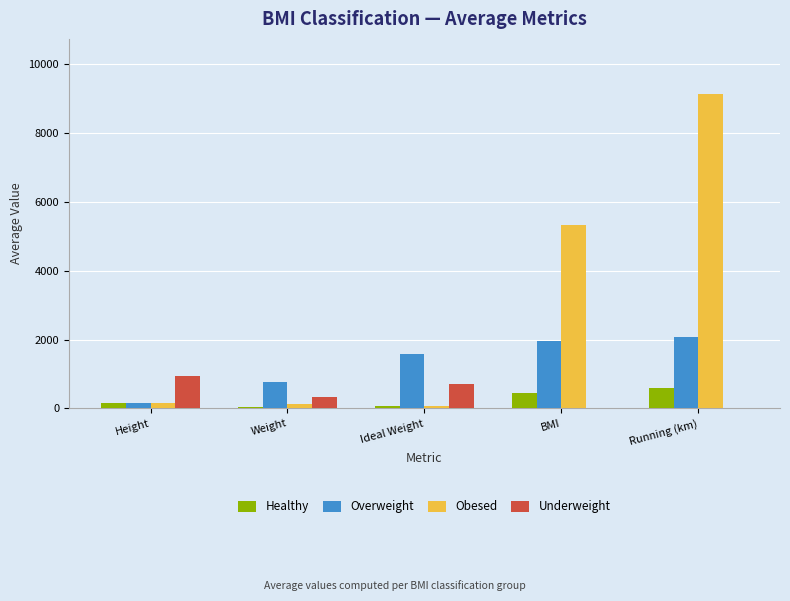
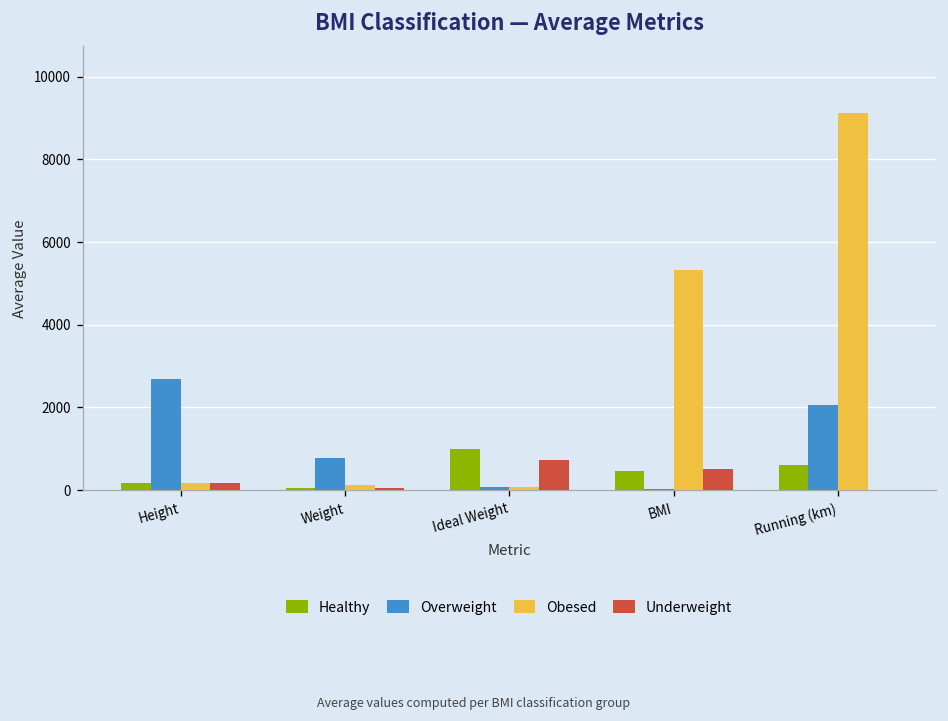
Overweight, Height: 200 -> 2700
Underweight, Height: 900 -> 200
Underweight, Weight: 300 -> 100
Healthy, Ideal Weight: 100 -> 1000
Overweight, Ideal Weight: 1600 -> 100
Overweight, BMI: 2000 -> 0
Underweight, BMI: 0 -> 500
